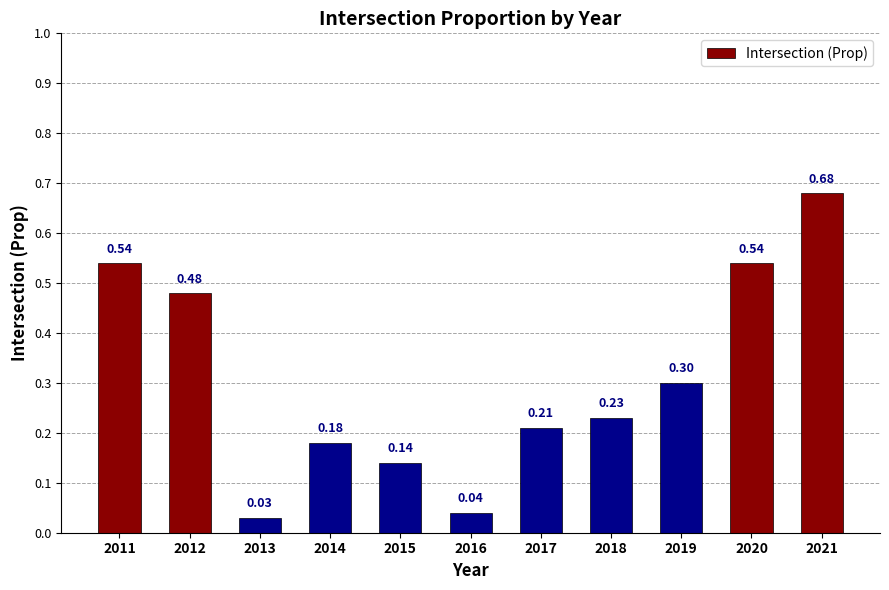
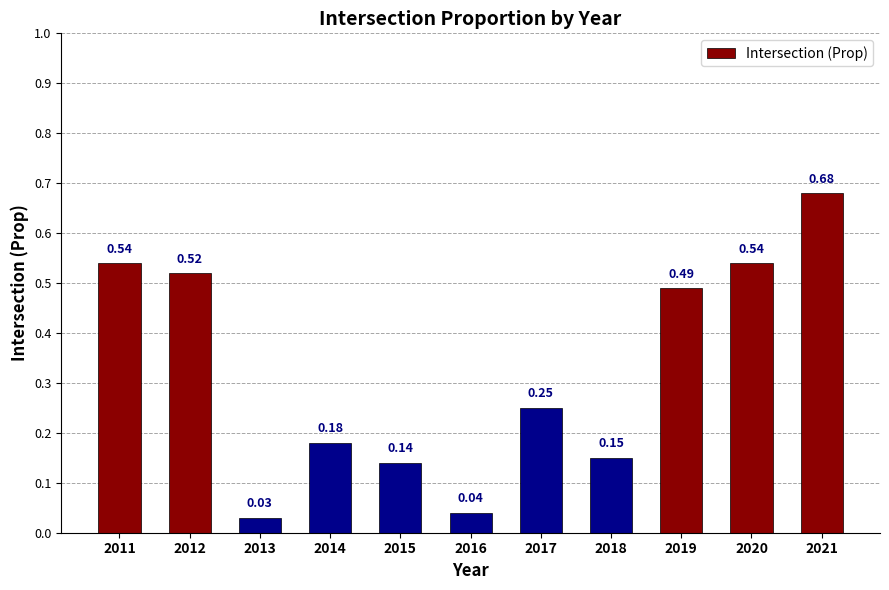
2012: 0.48 -> 0.52
2017: 0.21 -> 0.25
2018: 0.23 -> 0.15
2019: 0.30 -> 0.49
